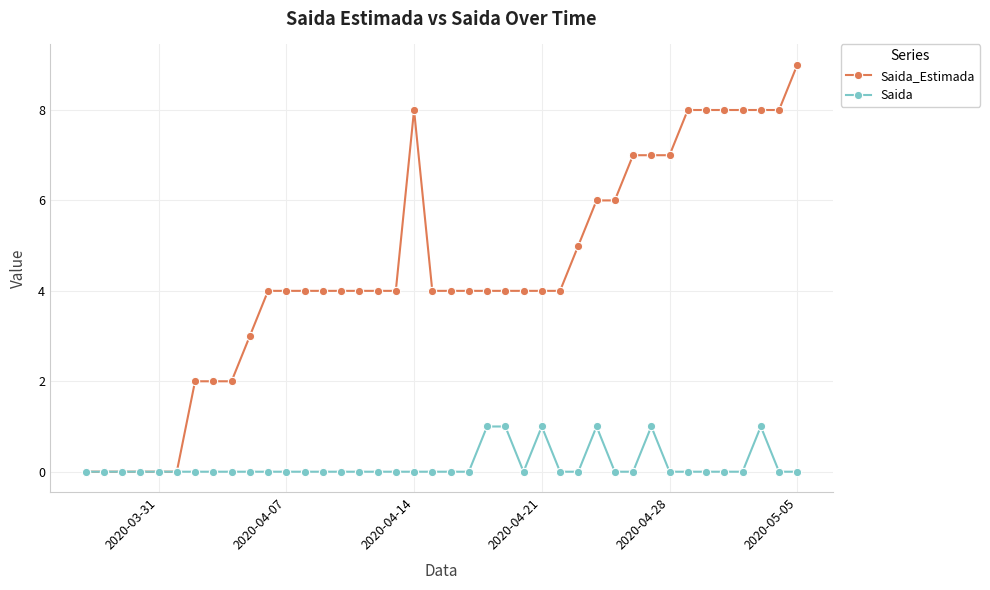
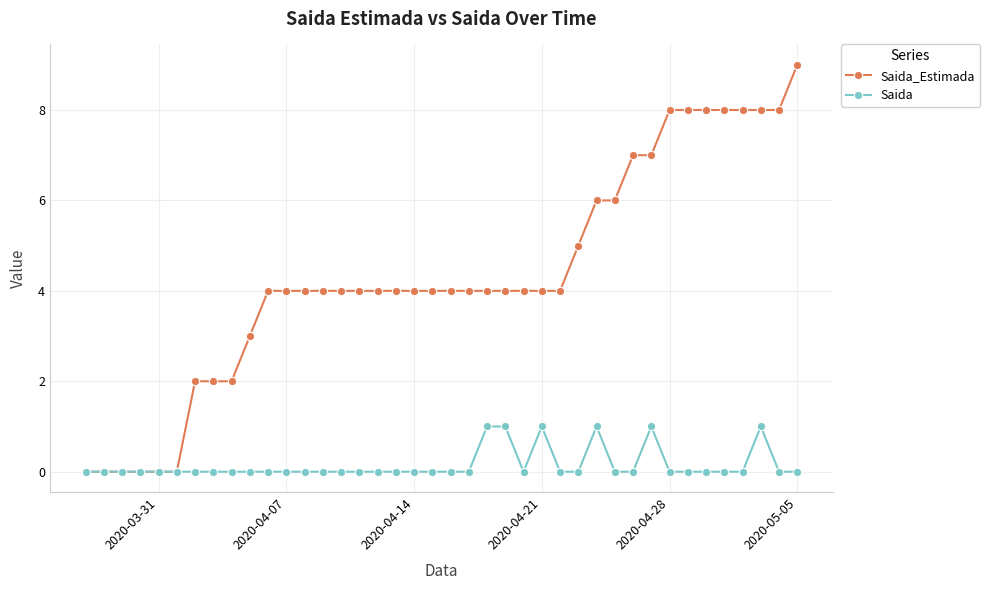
Saida_Estimada, 2020-04-14: 8 -> 4
Saida_Estimada, 2020-04-28: 7 -> 8
